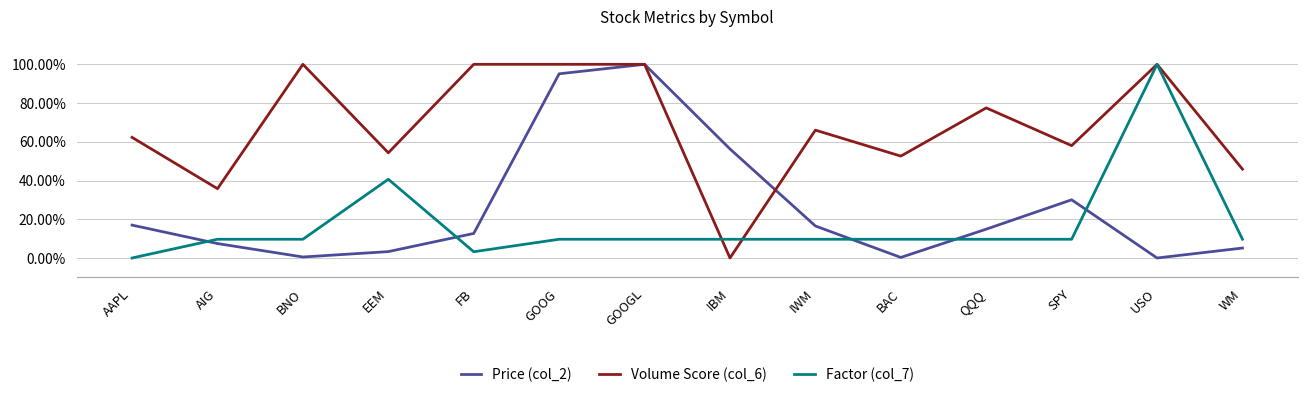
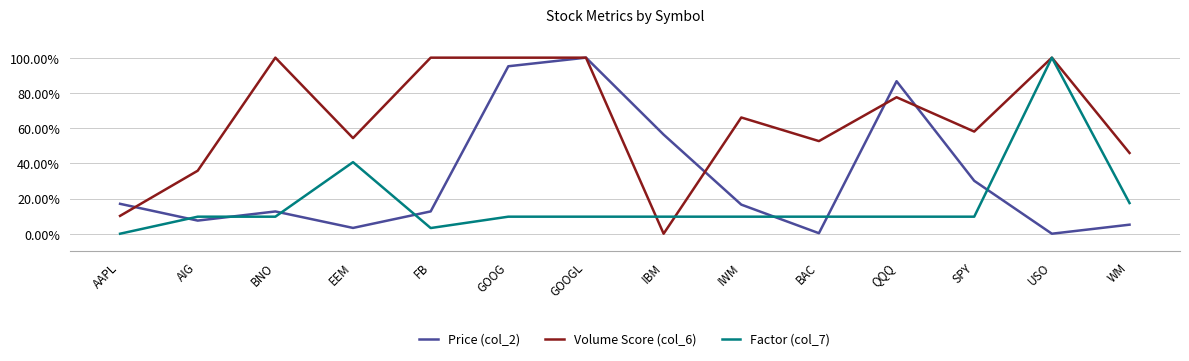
Volume Score (col_6), AAPL: 62% -> 10%
Price (col_2), BNO: 1% -> 13%
Price (col_2), QQQ: 15% -> 87%
Factor (col_7), WM: 10% -> 17%
